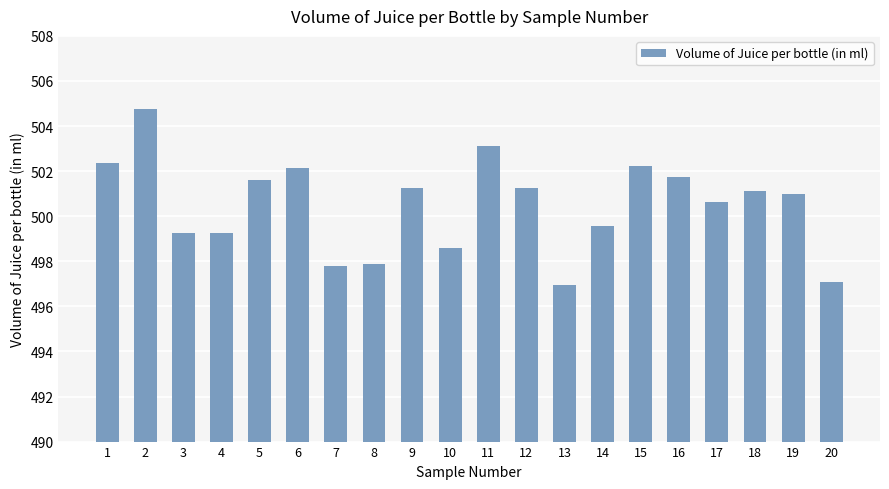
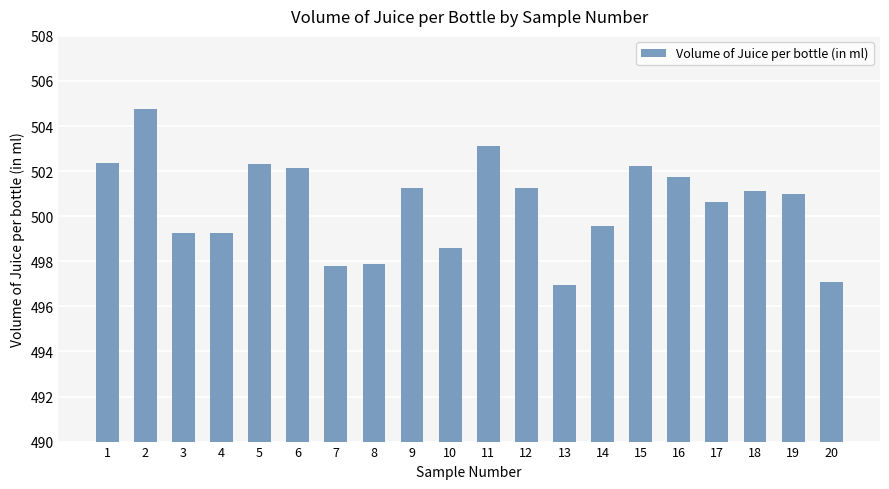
5: 501.6 -> 502.3
